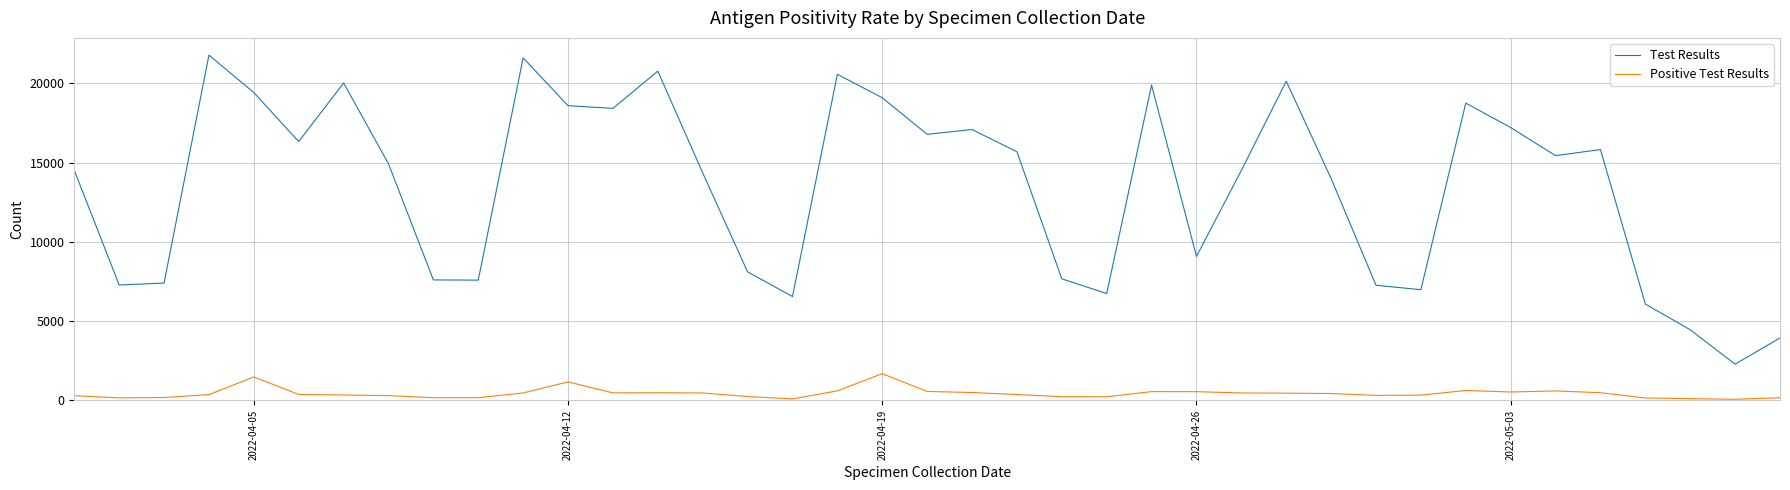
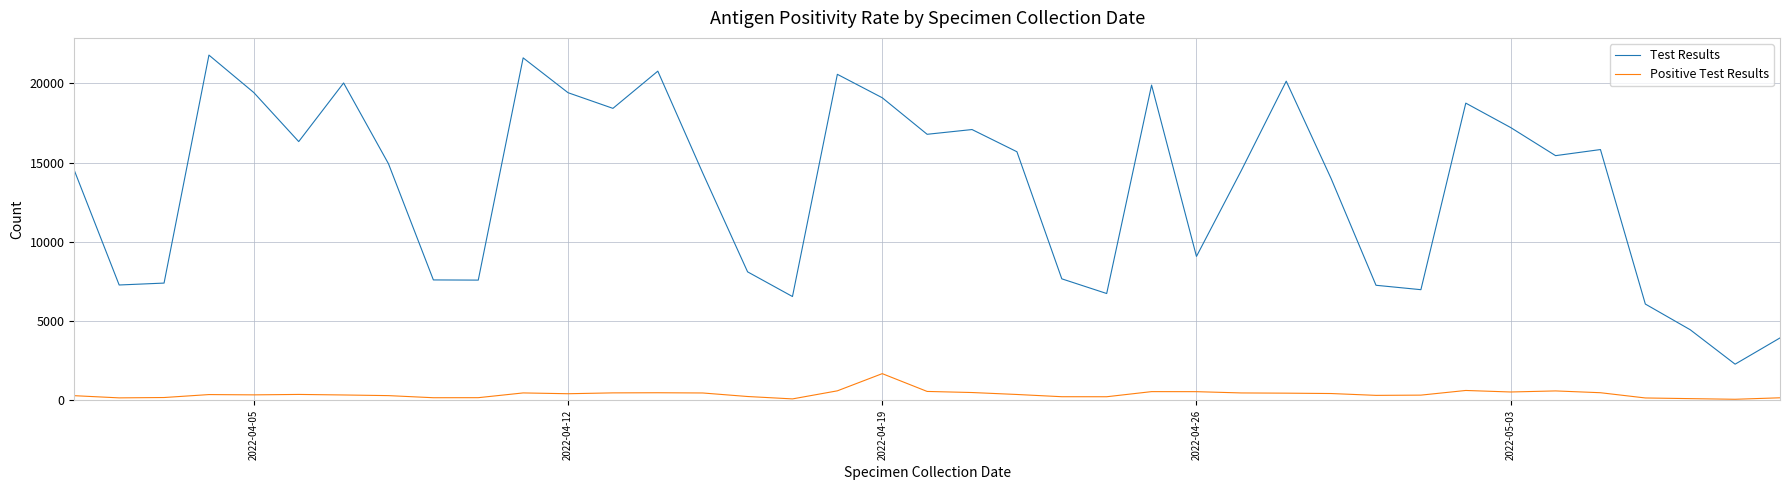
Positive Test Results, 2022-04-05: 1500 -> 400
Test Results, 2022-04-12: 18600 -> 19400
Positive Test Results, 2022-04-12: 1200 -> 400
